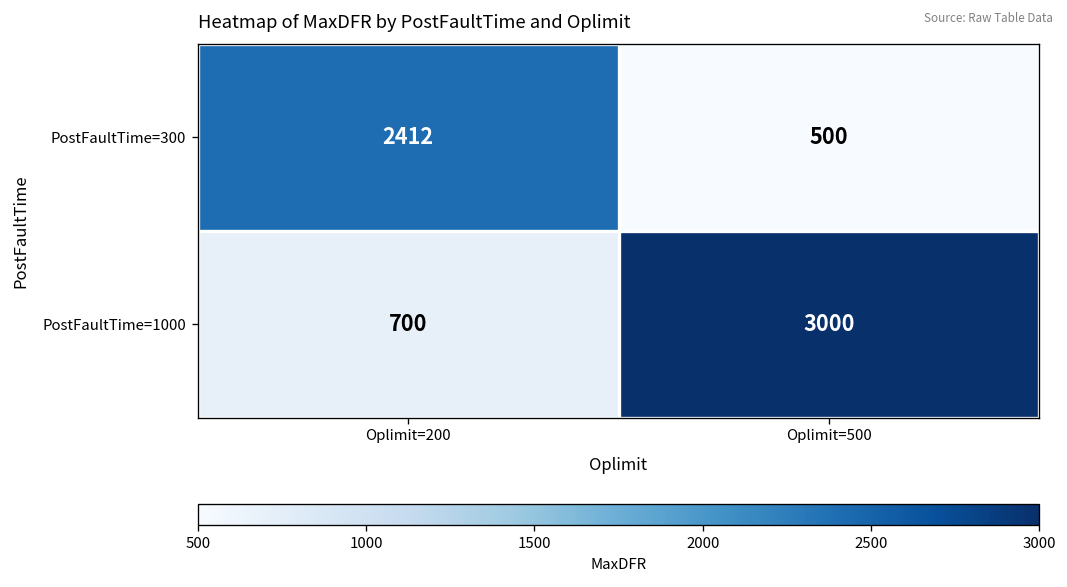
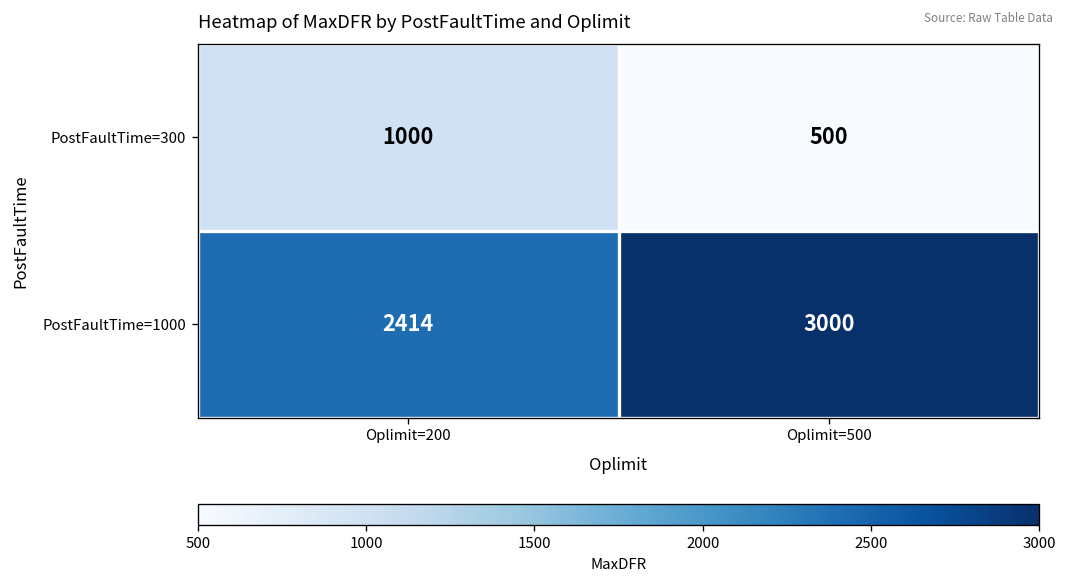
PostFaultTime=300, Oplimit=200: 2412 -> 1000
PostFaultTime=1000, Oplimit=200: 700 -> 2414
